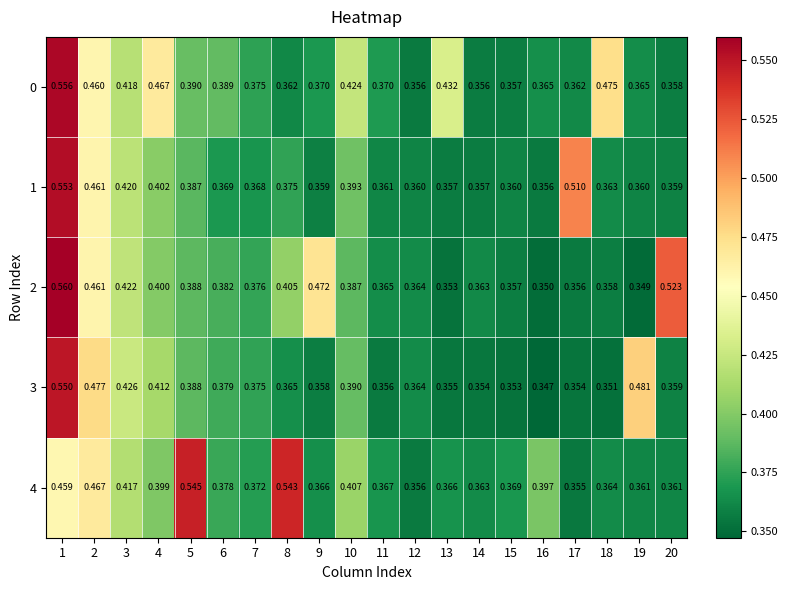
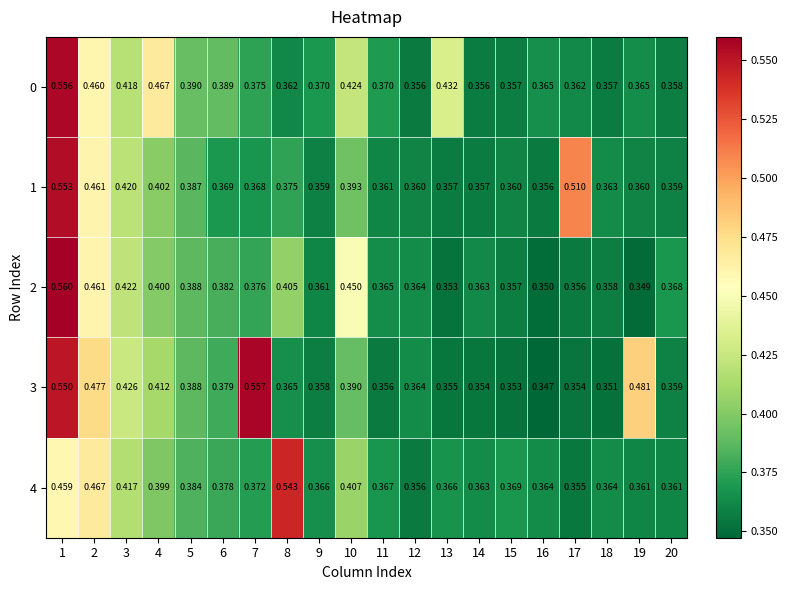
0, 18: 0.475 -> 0.357
2, 9: 0.472 -> 0.361
2, 10: 0.387 -> 0.450
2, 20: 0.523 -> 0.368
3, 7: 0.375 -> 0.557
4, 5: 0.545 -> 0.384
4, 16: 0.397 -> 0.364
